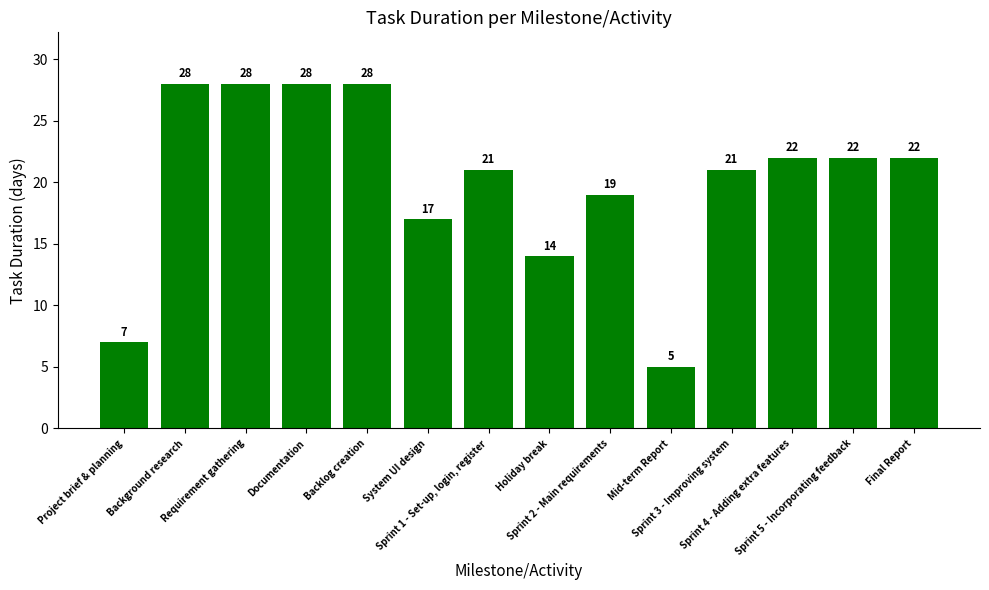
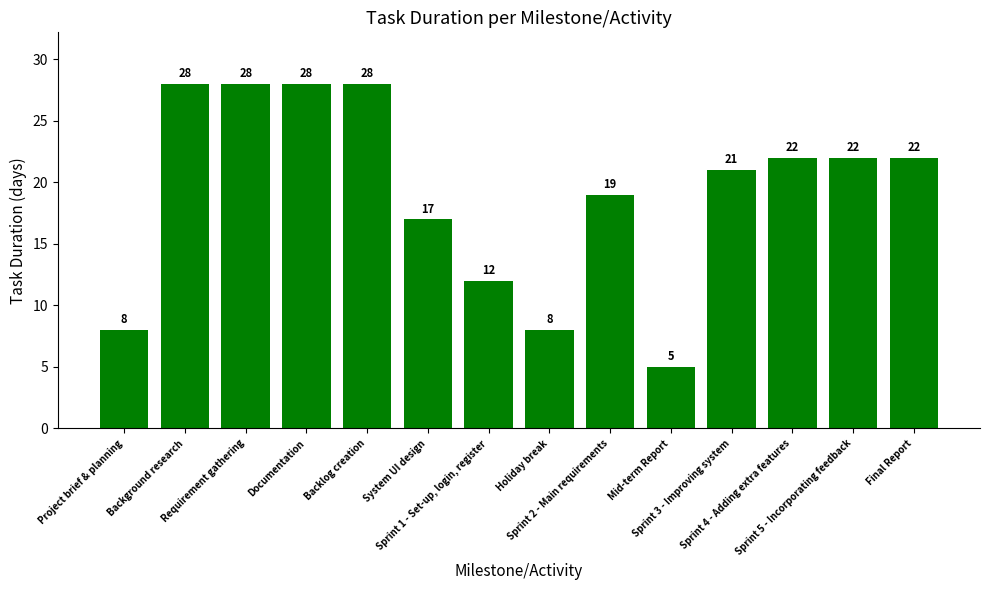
Project brief & planning: 7 -> 8
Sprint 1 - Set-up, login, register: 21 -> 12
Holiday break: 14 -> 8
